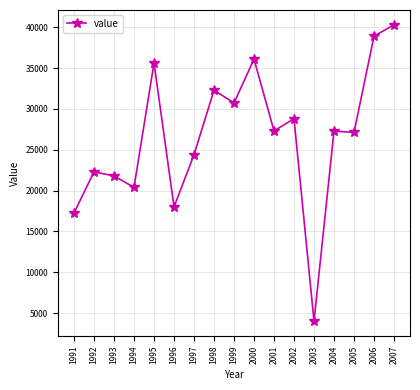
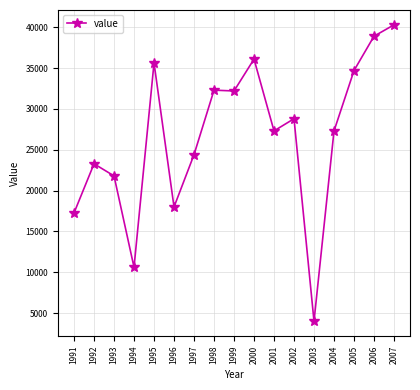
1992: 22000 -> 23000
1994: 20000 -> 11000
1999: 31000 -> 32000
2005: 27000 -> 35000
